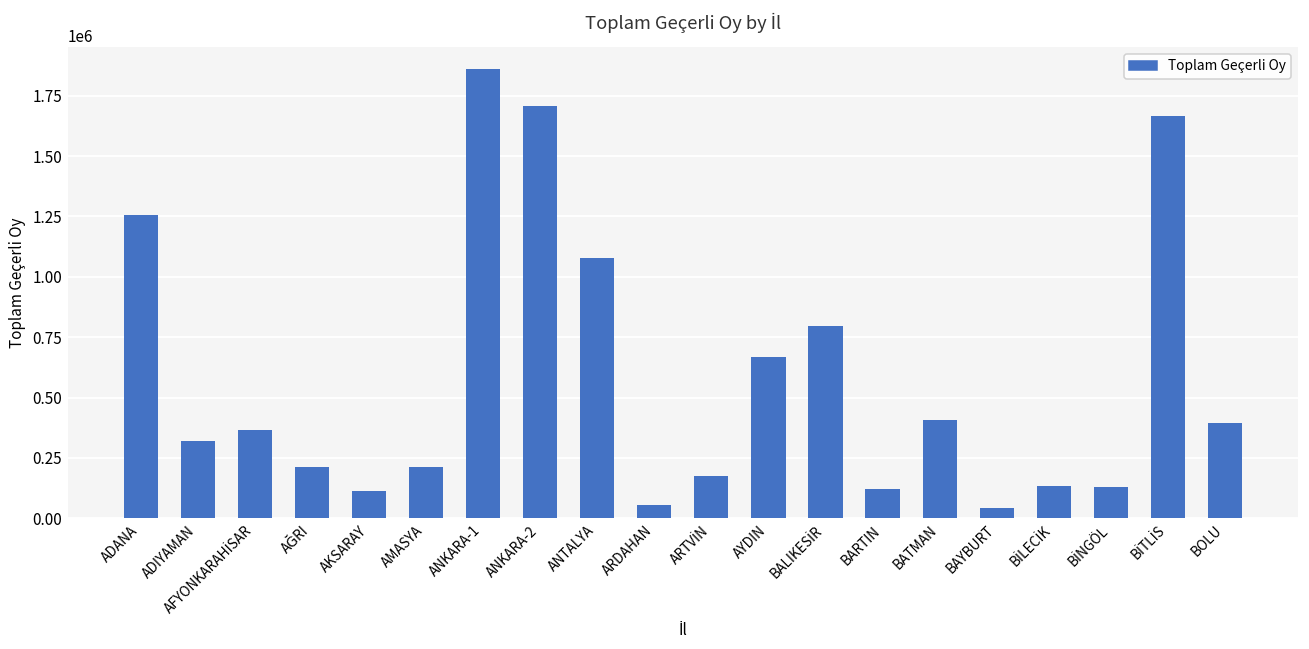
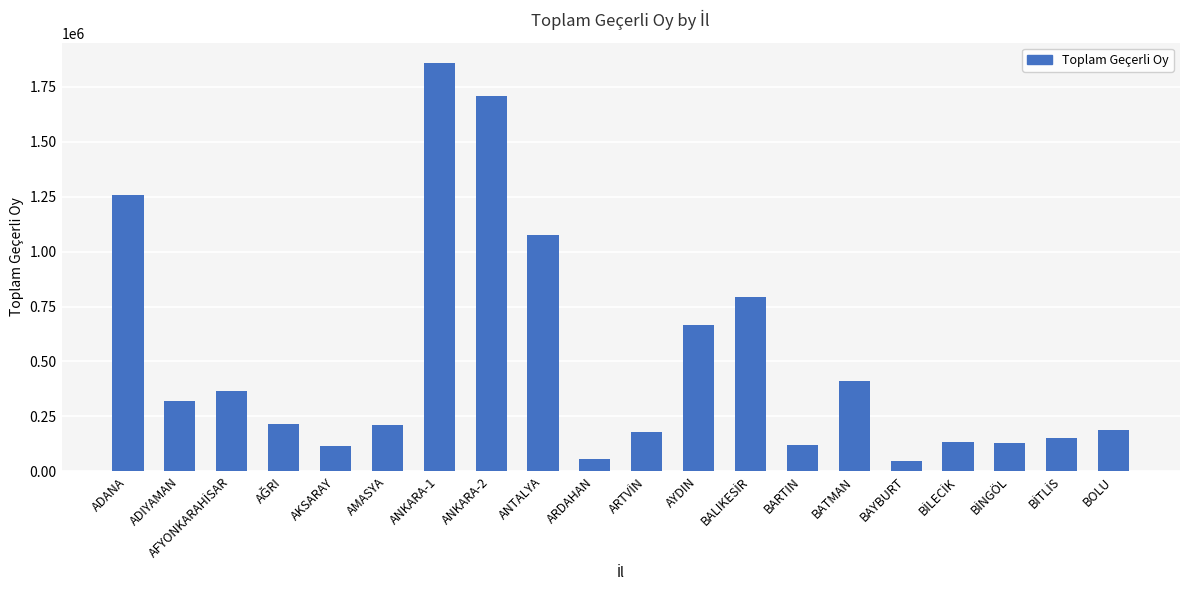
BİTLİS: 1670000 -> 150000
BOLU: 400000 -> 190000
